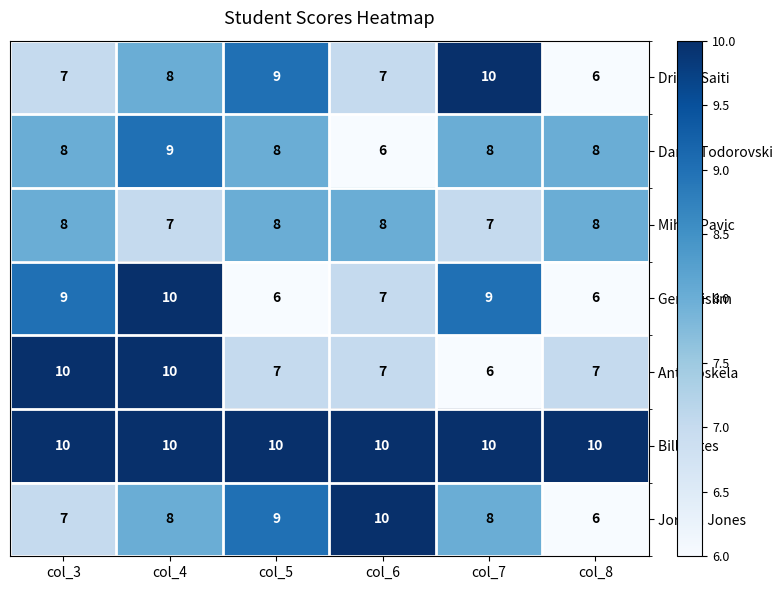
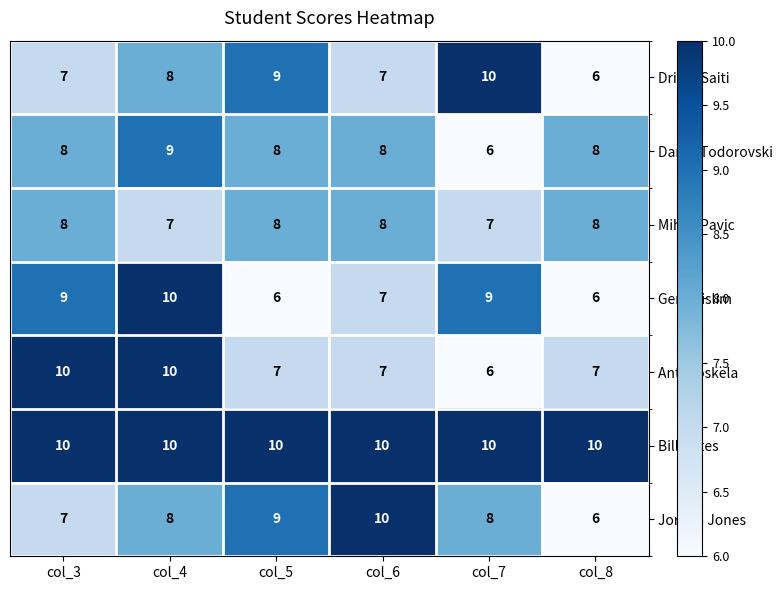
Darko Todorovski, col_6: 6 -> 8
Darko Todorovski, col_7: 8 -> 6
